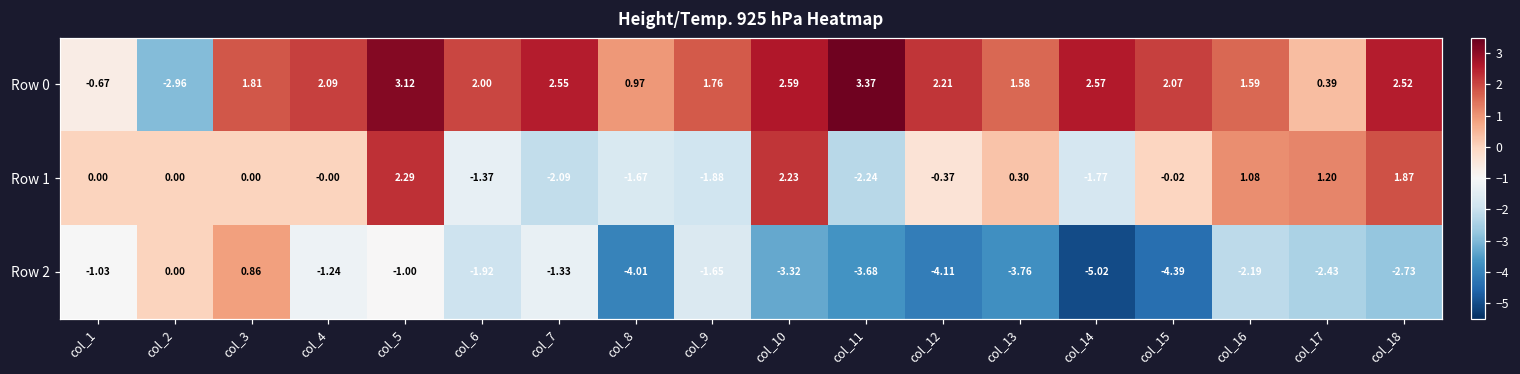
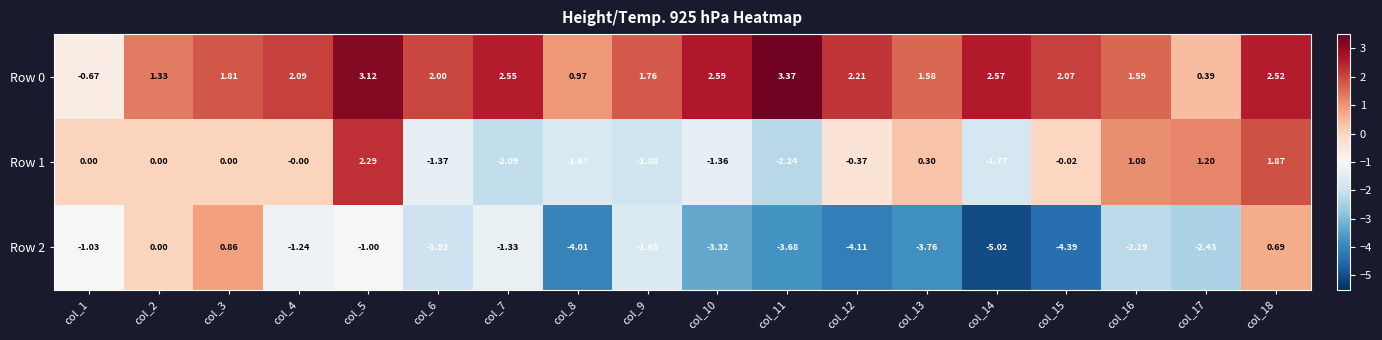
Row 0, col_2: -2.96 -> 1.33
Row 1, col_10: 2.23 -> -1.36
Row 2, col_18: -2.73 -> 0.69
